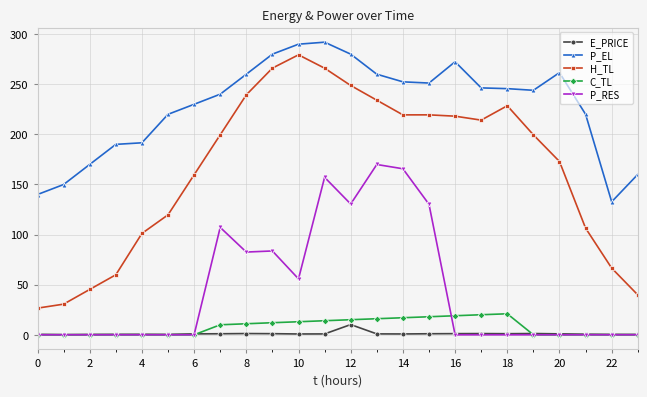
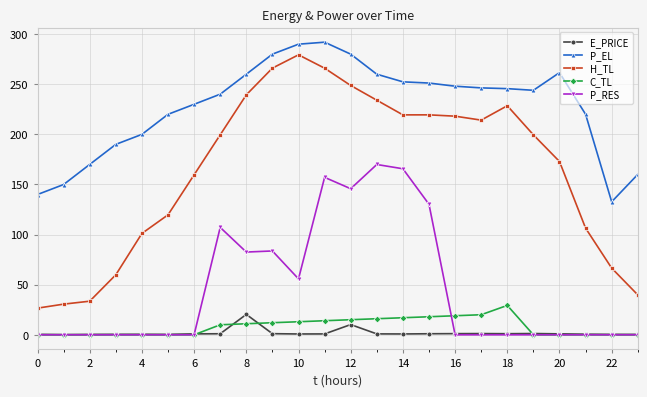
H_TL, 2: 45 -> 34
P_EL, 4: 192 -> 200
E_PRICE, 8: 1 -> 20
P_RES, 12: 130 -> 146
P_EL, 16: 272 -> 248
C_TL, 18: 21 -> 29
